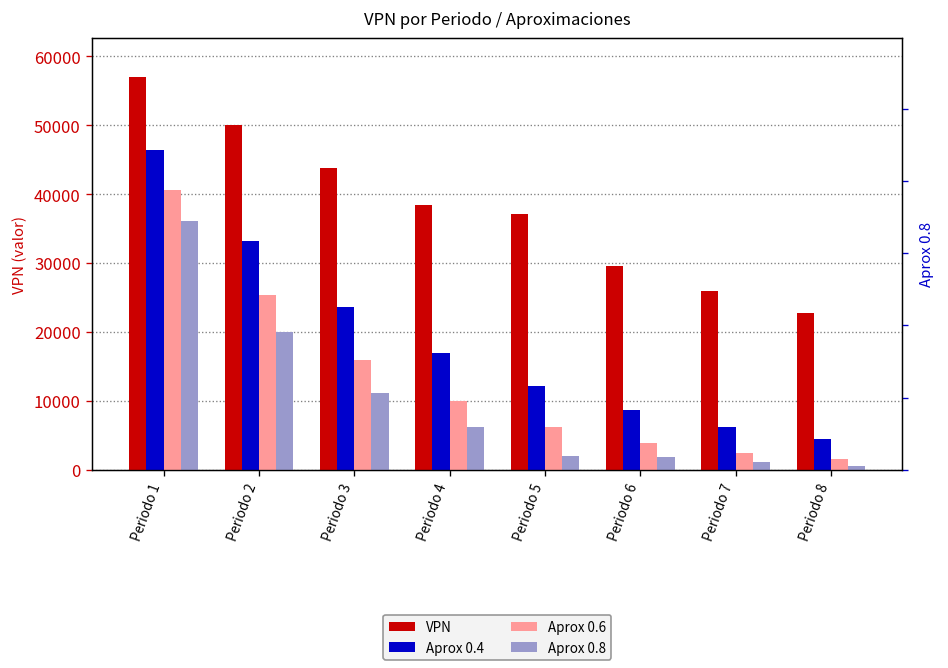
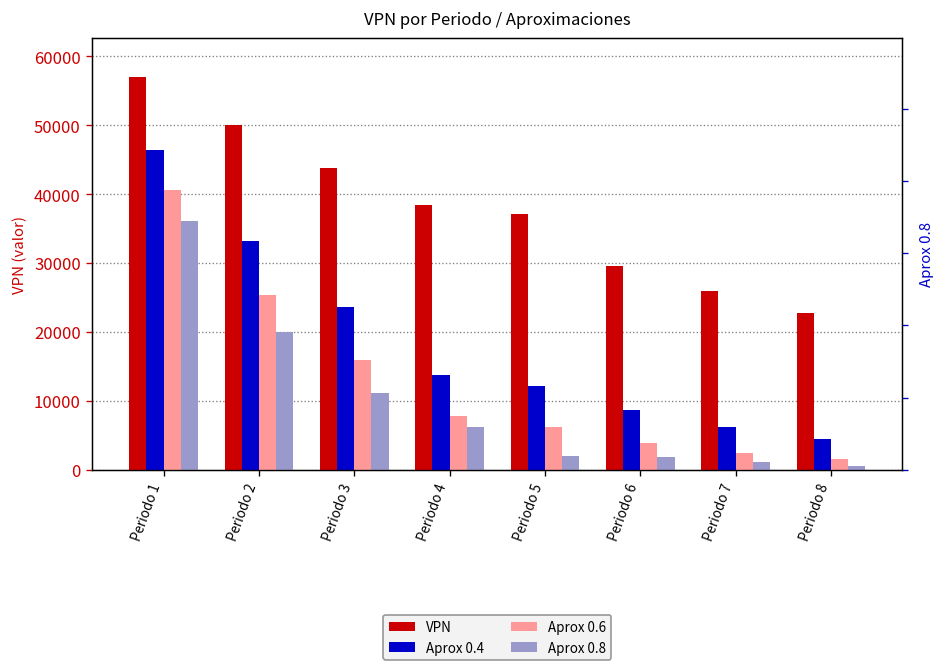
Aprox 0.4, Periodo 4: 17000 -> 14000
Aprox 0.6, Periodo 4: 10000 -> 8000
